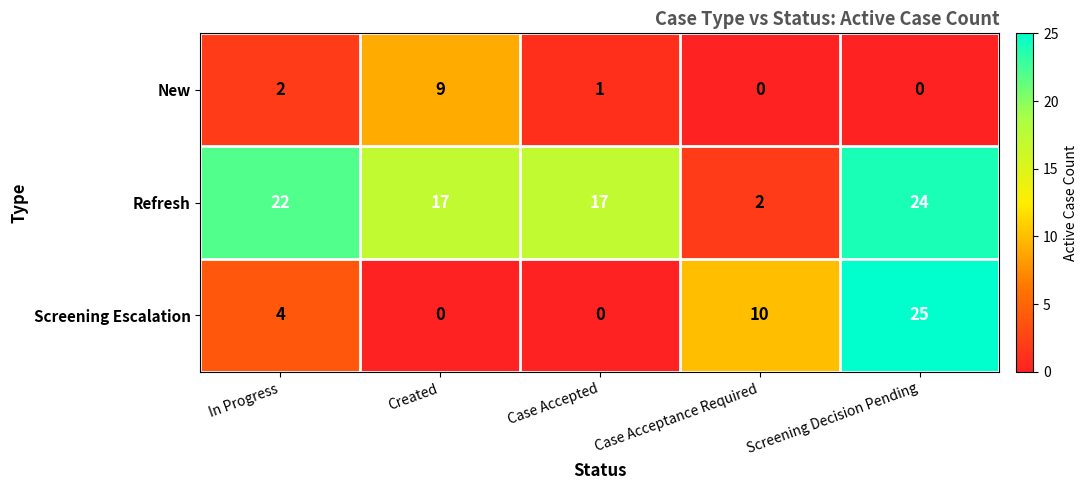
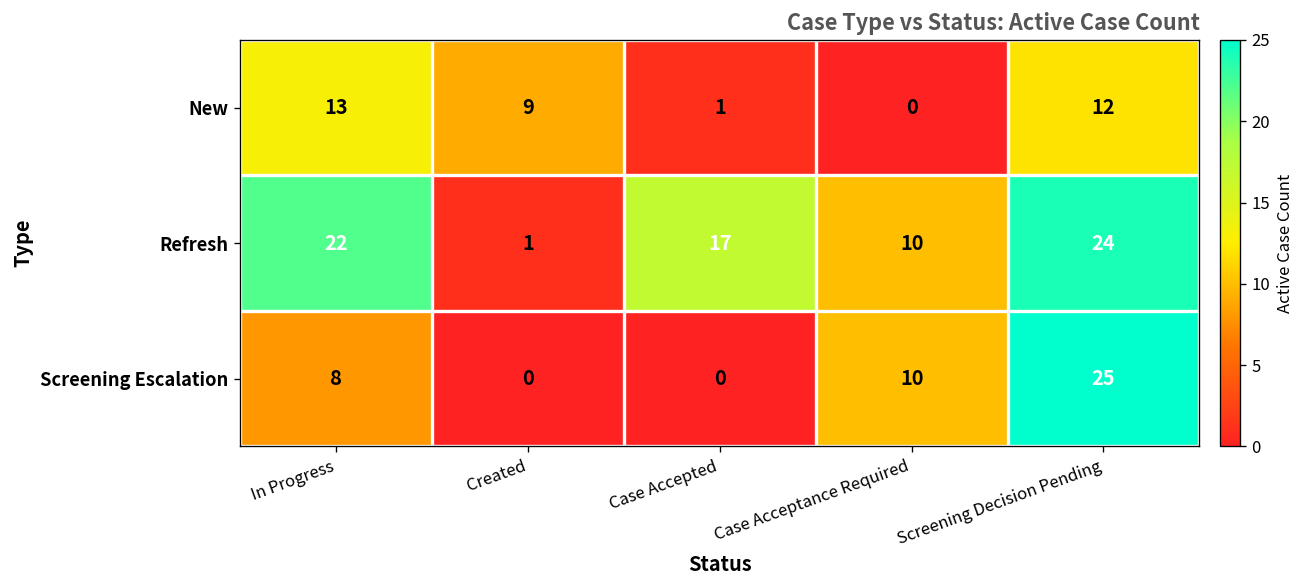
New, In Progress: 2 -> 13
New, Screening Decision Pending: 0 -> 12
Refresh, Created: 17 -> 1
Refresh, Case Acceptance Required: 2 -> 10
Screening Escalation, In Progress: 4 -> 8
